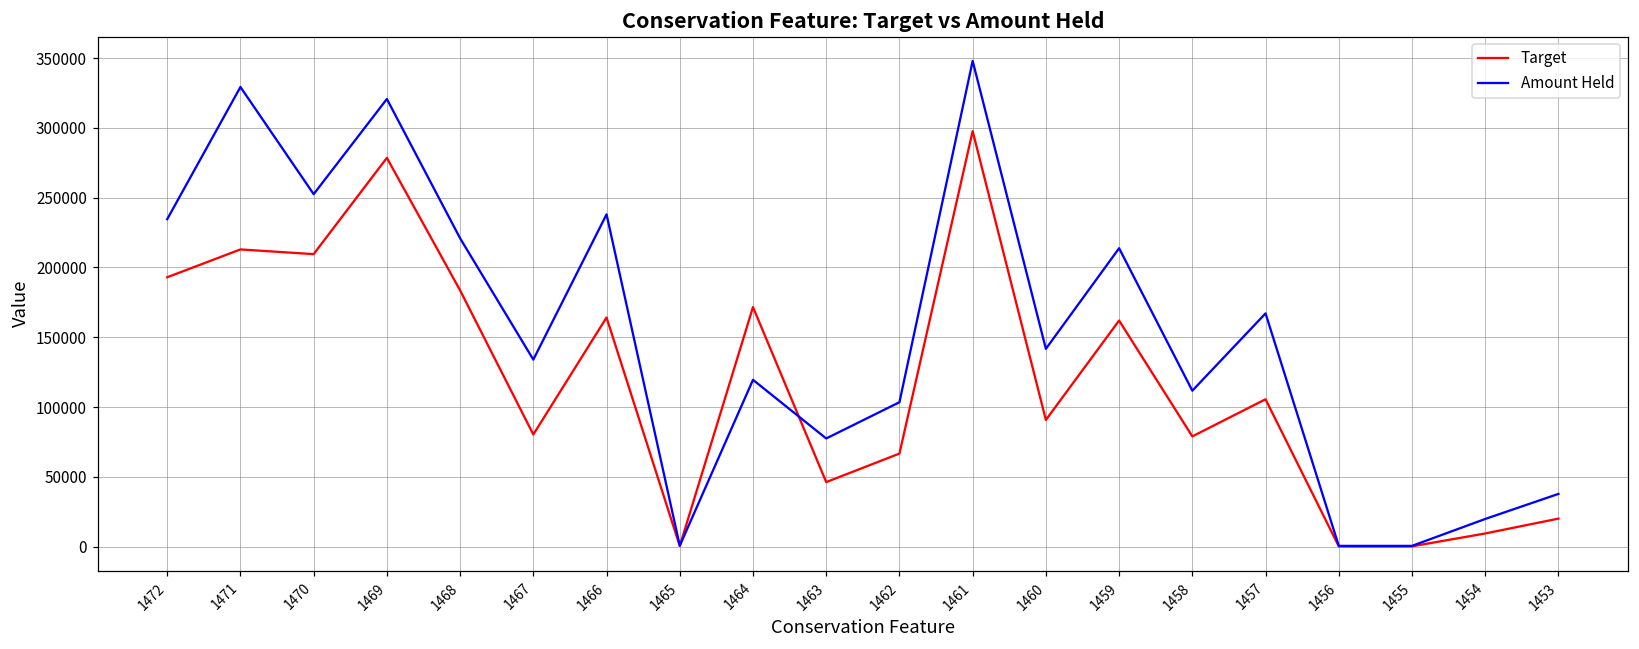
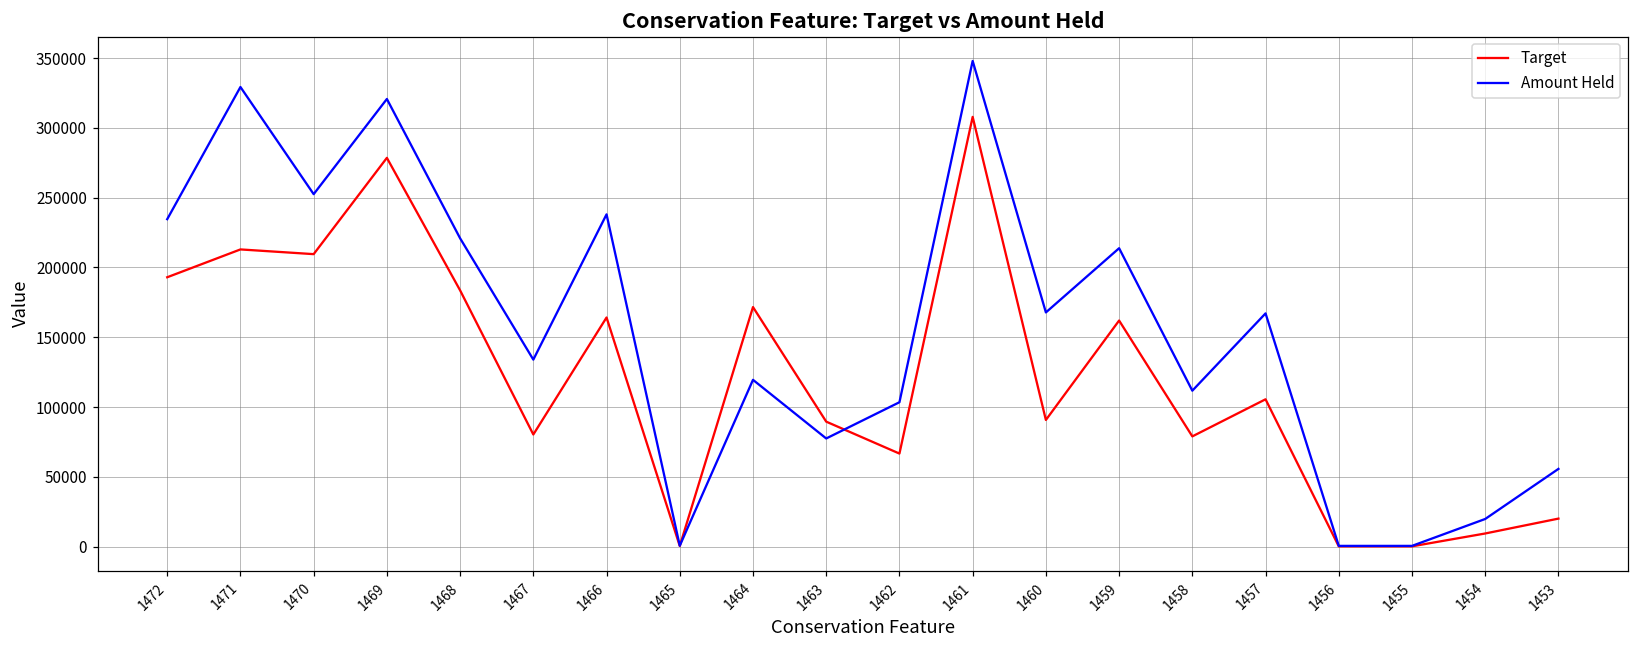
Target, 1463: 46000 -> 90000
Target, 1461: 298000 -> 308000
Amount Held, 1460: 142000 -> 168000
Amount Held, 1453: 38000 -> 56000
